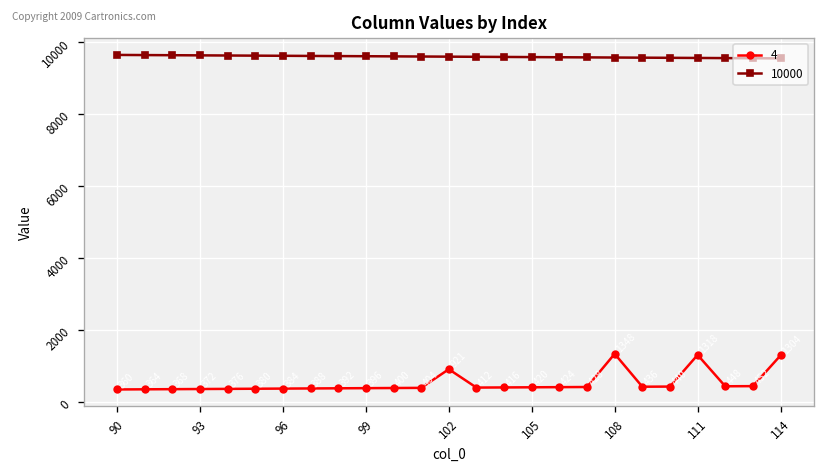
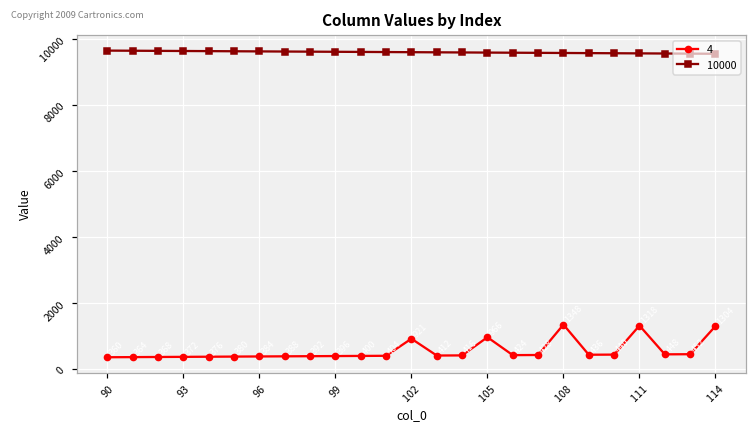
4, 105: 400 -> 1000
